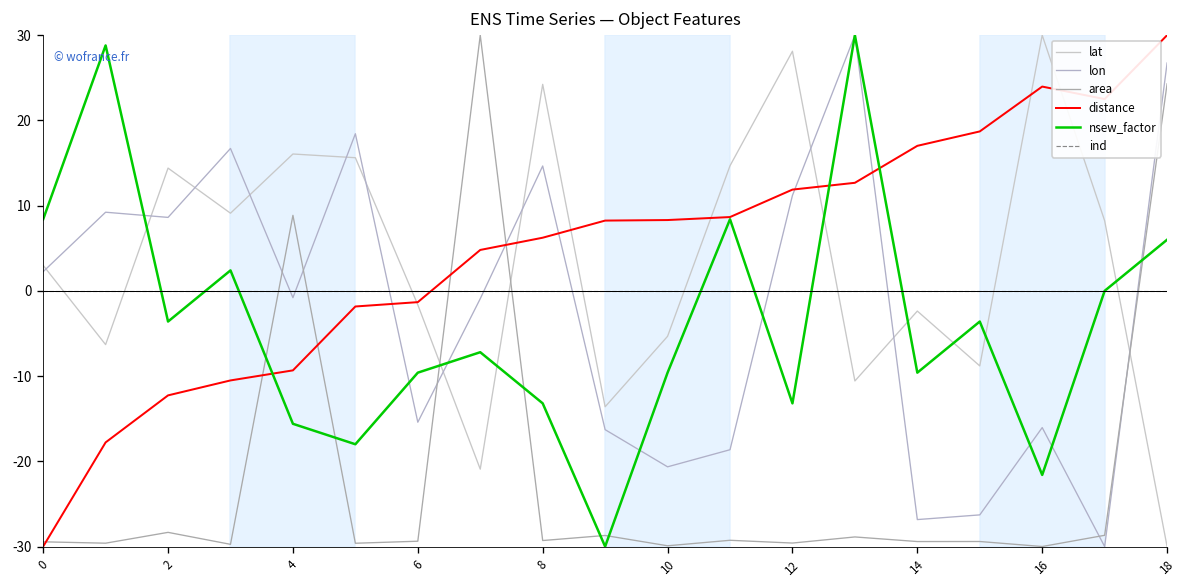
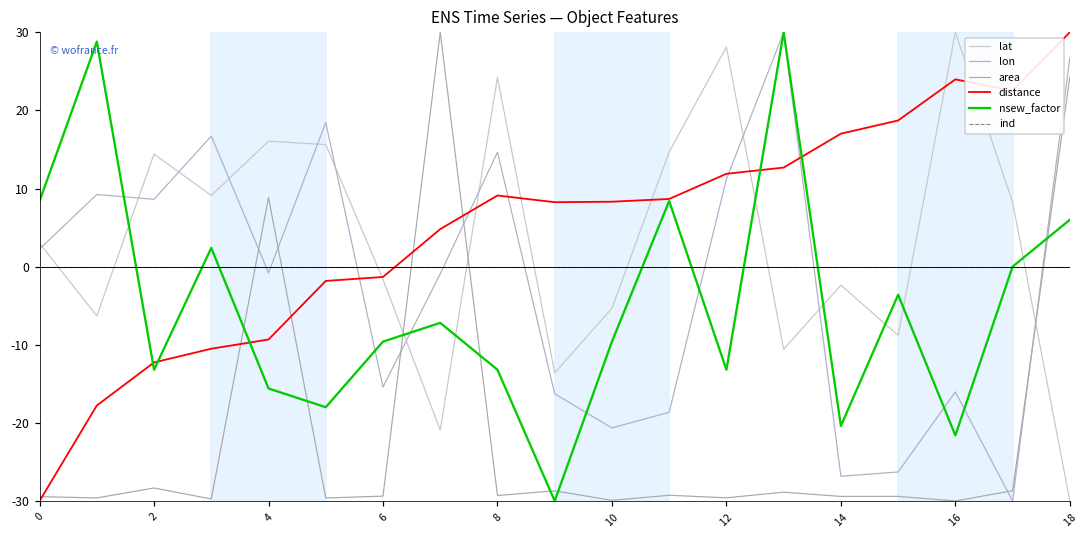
nsew_factor, 2: -4 -> -13
distance, 8: 6 -> 9
nsew_factor, 14: -10 -> -20
